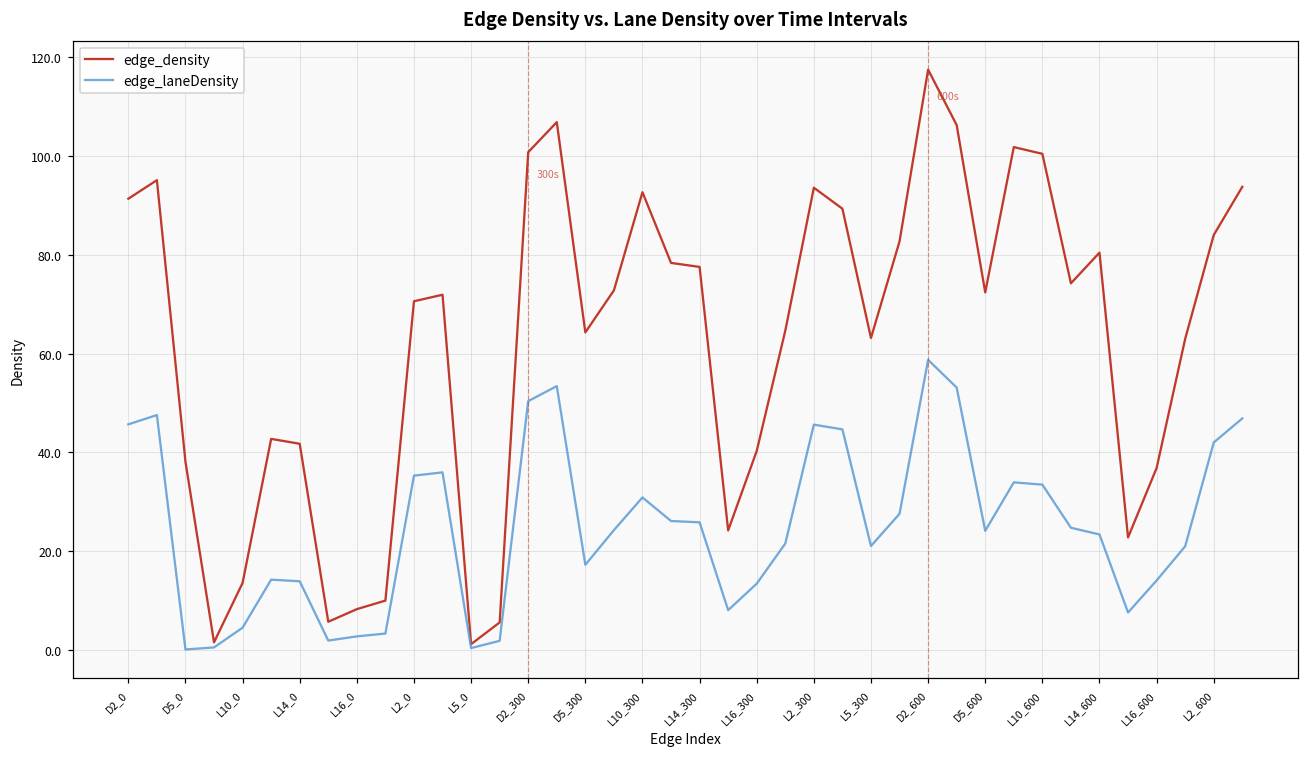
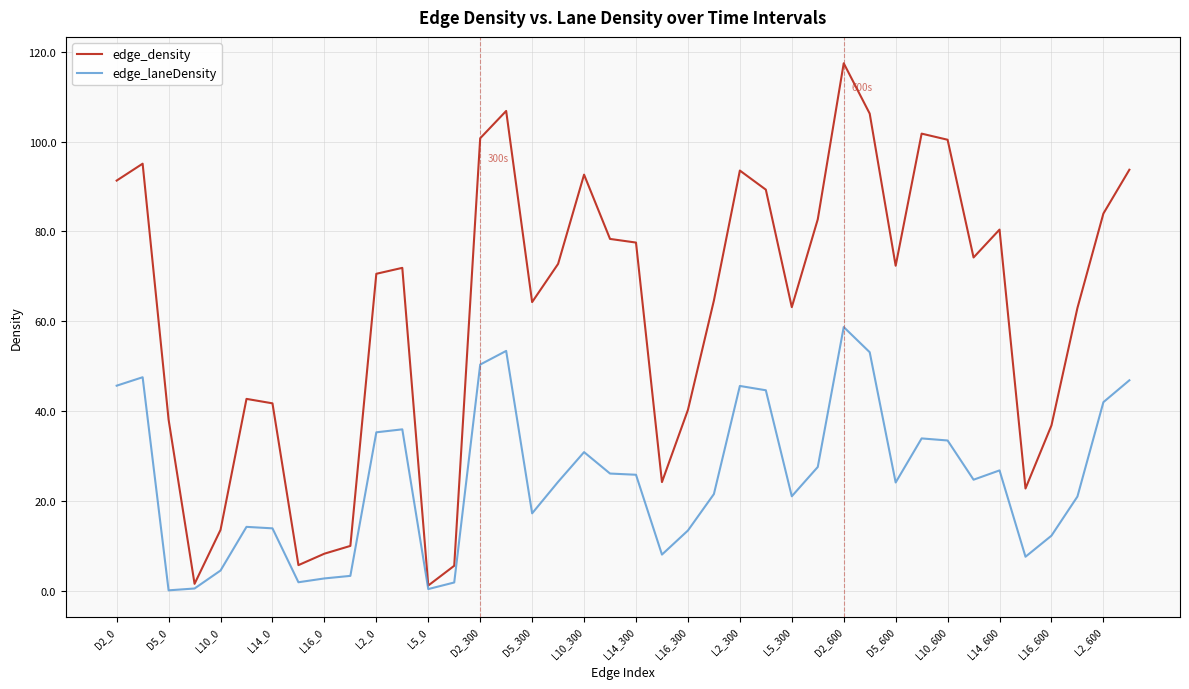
edge_laneDensity, L14_600: 23 -> 27
edge_laneDensity, L16_600: 14 -> 12
